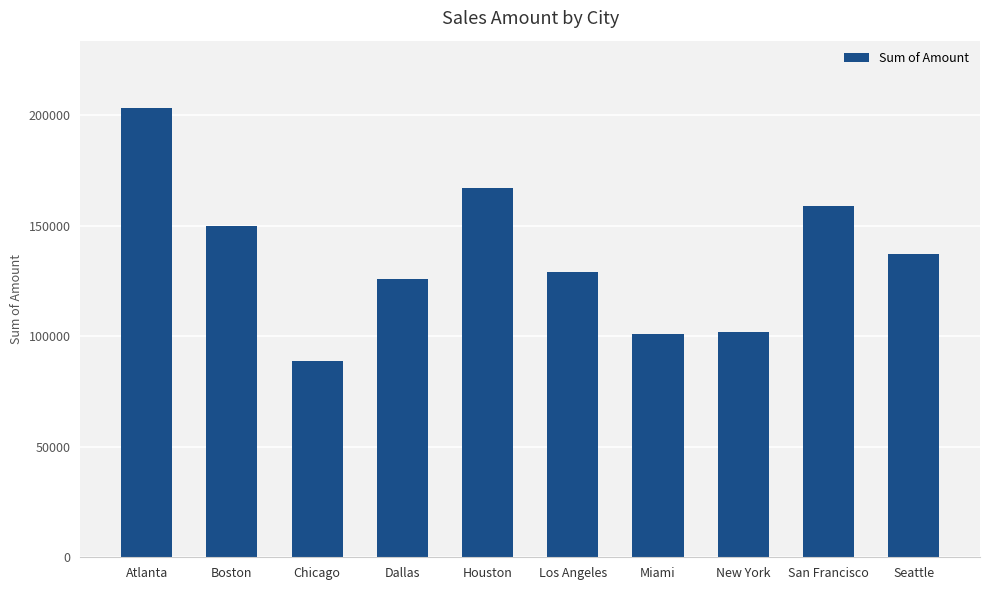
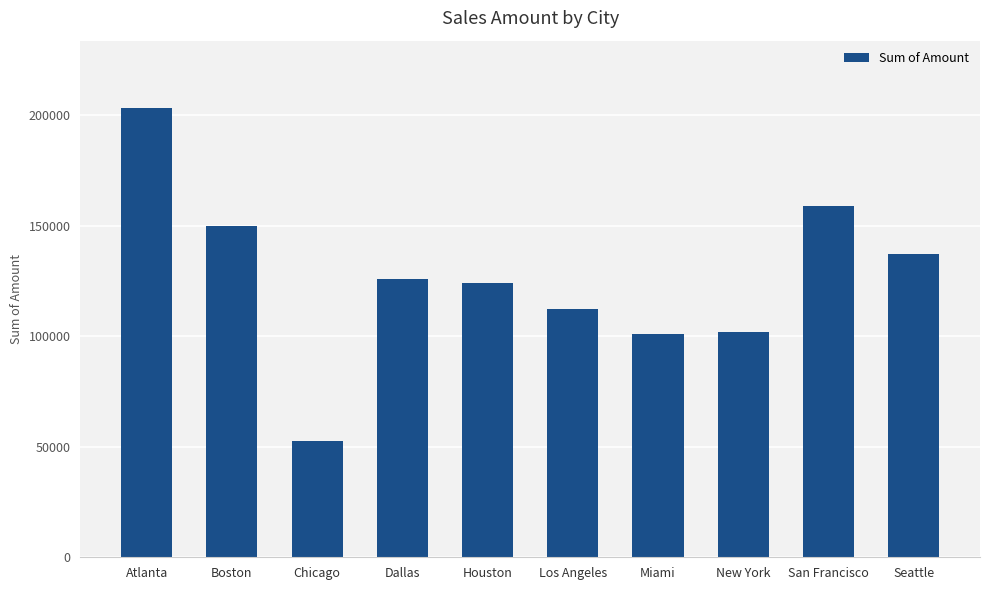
Chicago: 89000 -> 53000
Houston: 167000 -> 124000
Los Angeles: 129000 -> 112000
